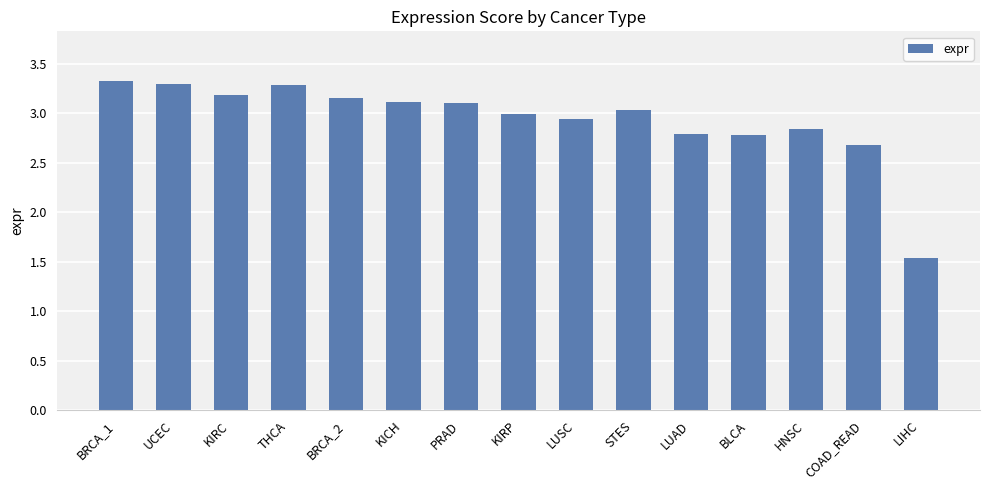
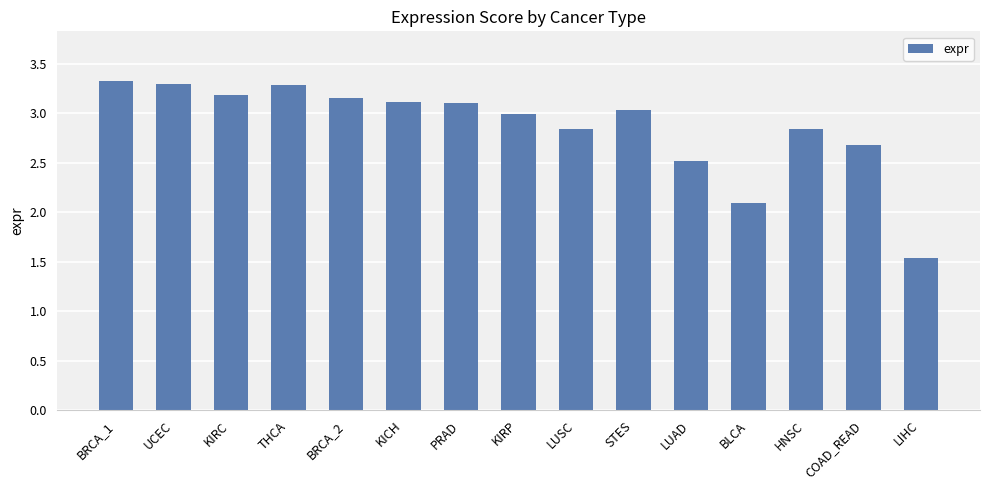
LUSC: 2.9 -> 2.8
LUAD: 2.8 -> 2.5
BLCA: 2.8 -> 2.1
